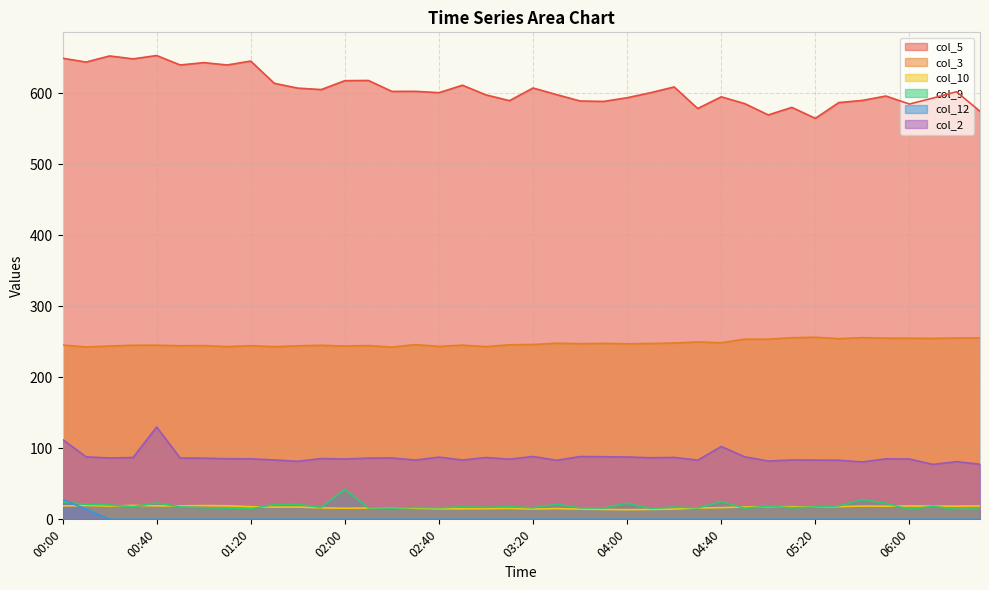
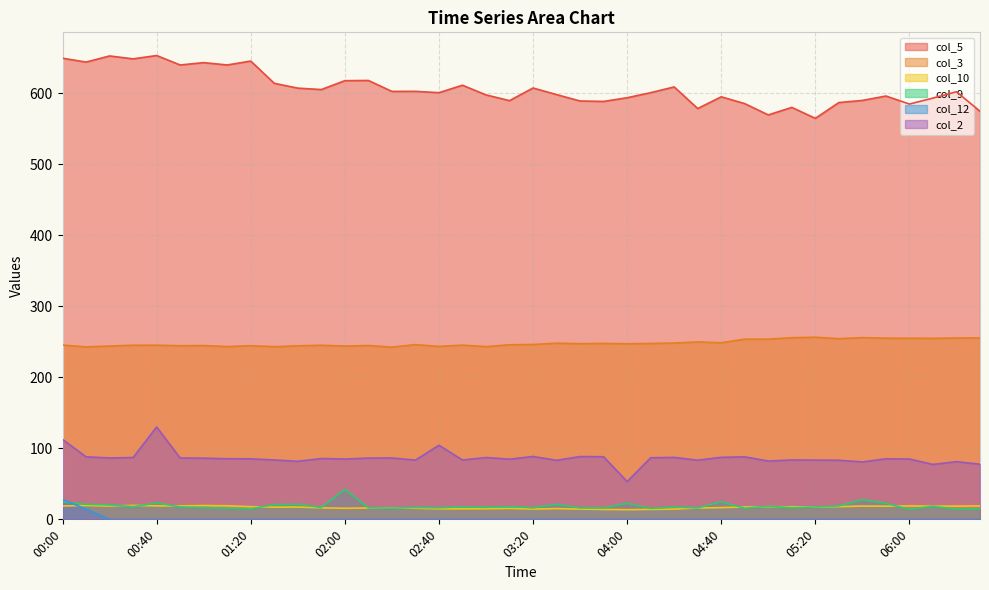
col_2, 02:40: 90 -> 100
col_2, 04:00: 90 -> 50
col_2, 04:40: 100 -> 90
